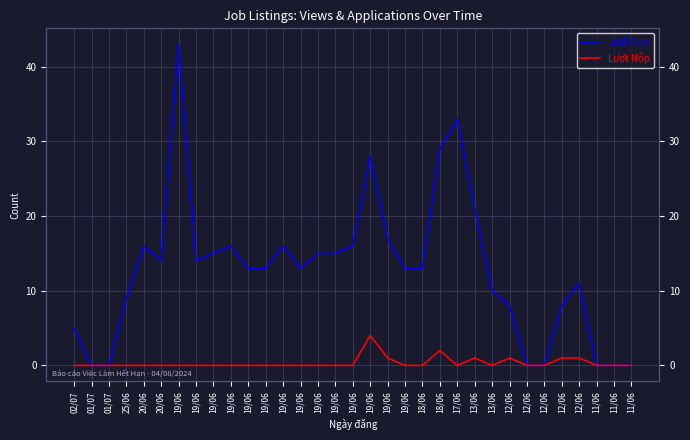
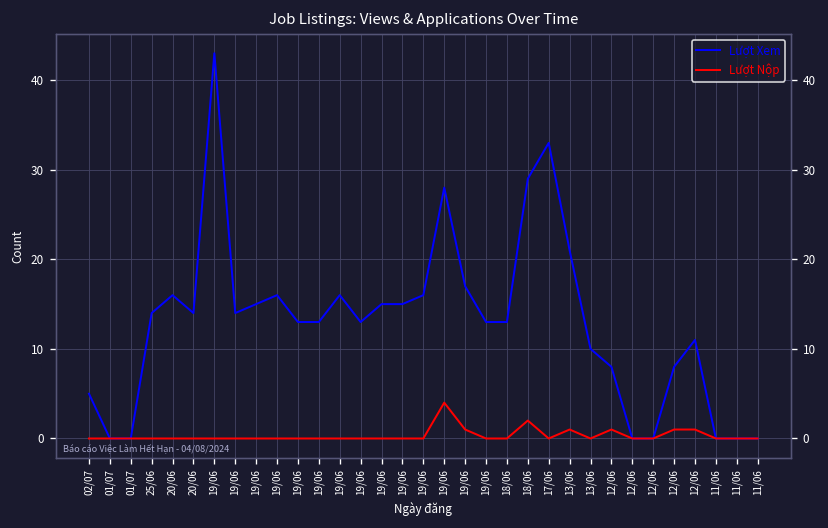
Lượt Xem, 25/06: 9 -> 14
